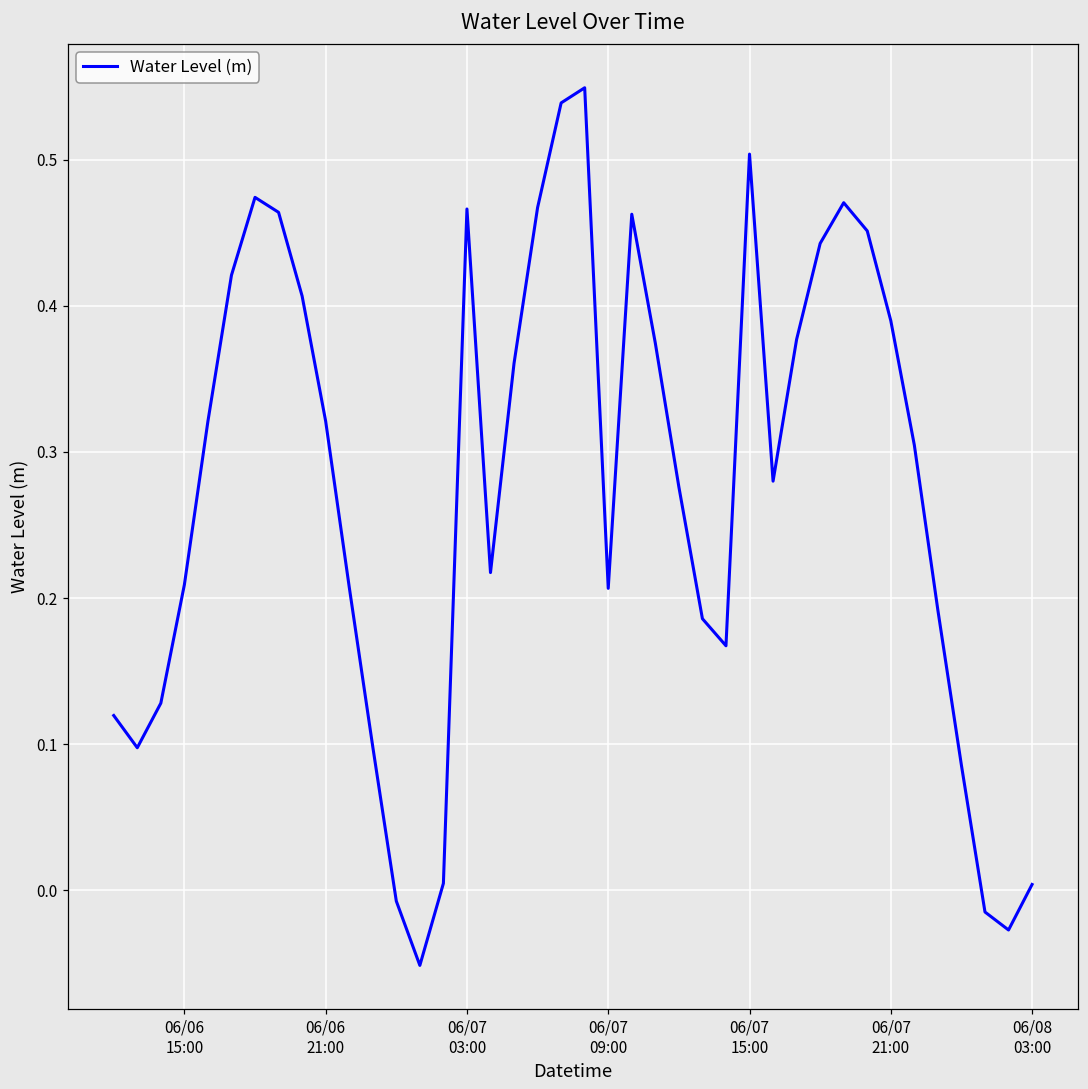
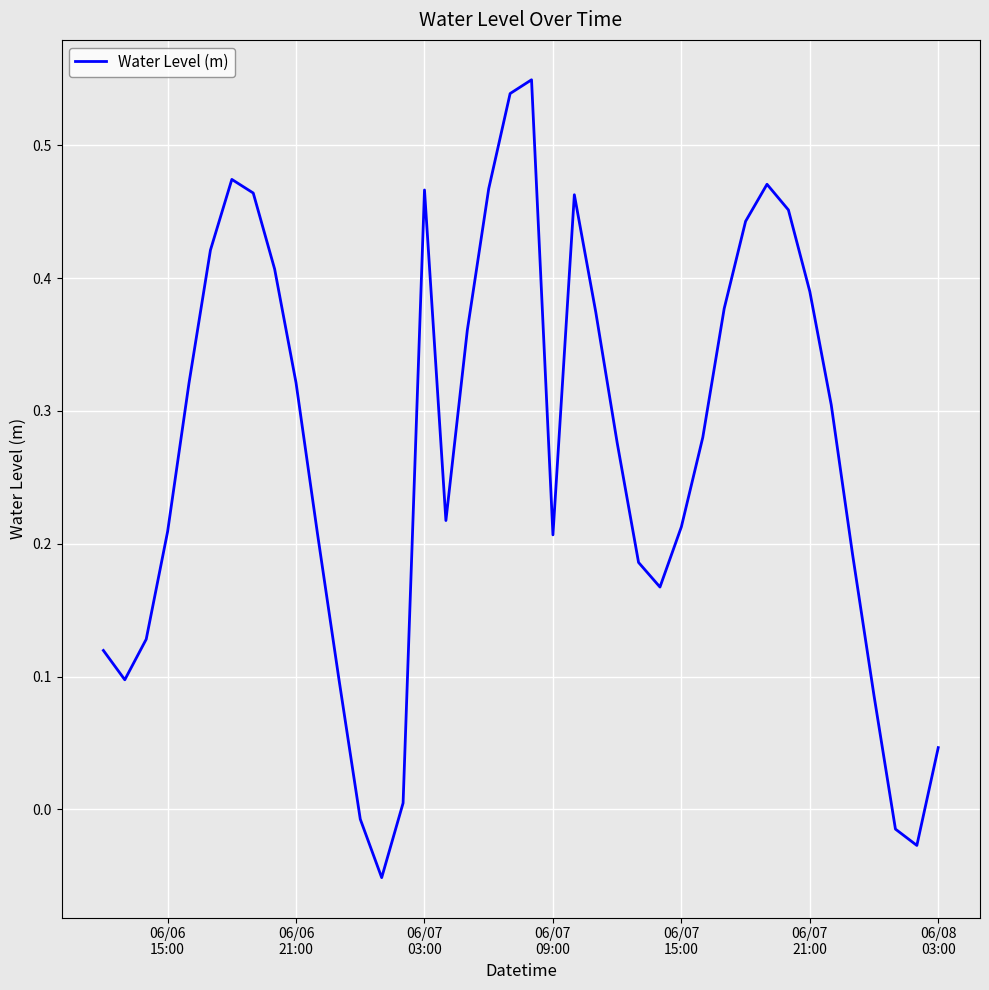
06/07 15:00: 0.504 -> 0.213
06/08 03:00: 0.004 -> 0.046
